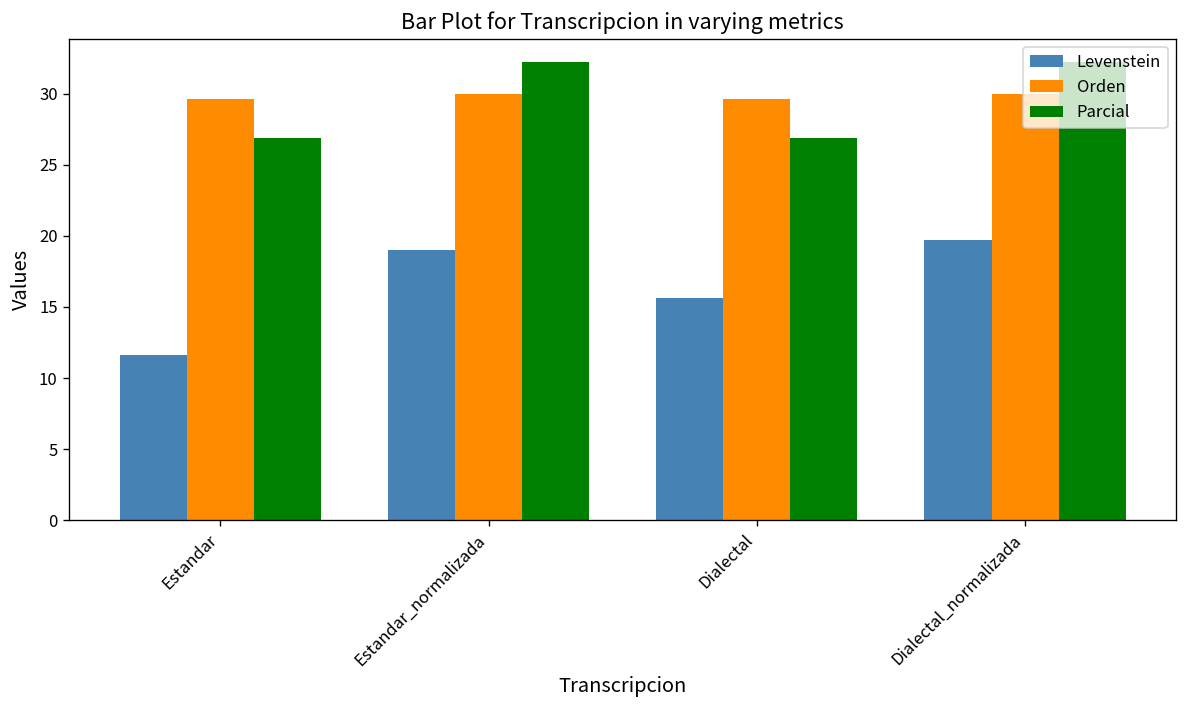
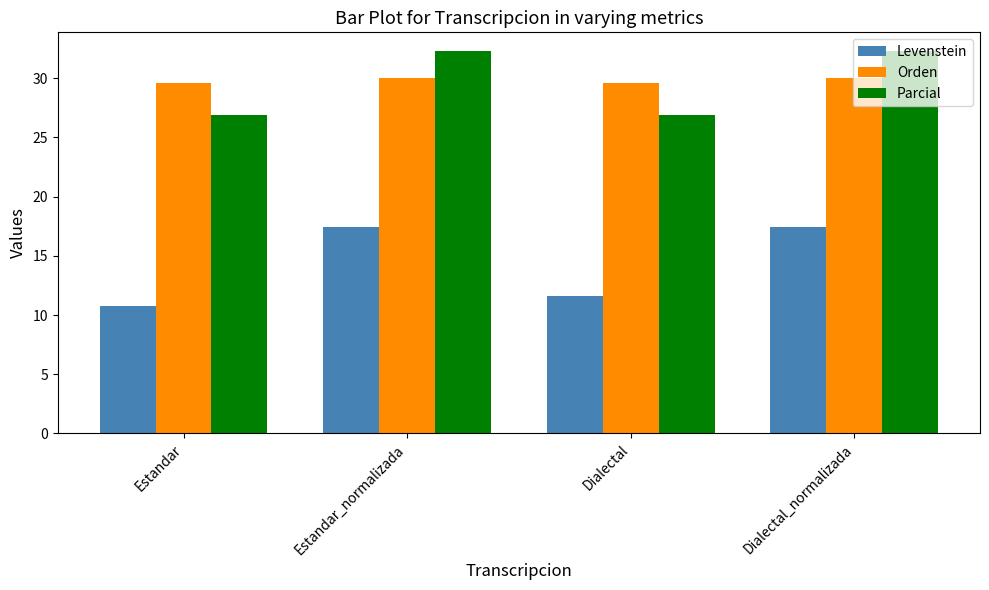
Levenstein, Estandar: 11.6 -> 10.8
Levenstein, Estandar_normalizada: 19.0 -> 17.4
Levenstein, Dialectal: 15.6 -> 11.6
Levenstein, Dialectal_normalizada: 19.7 -> 17.4
